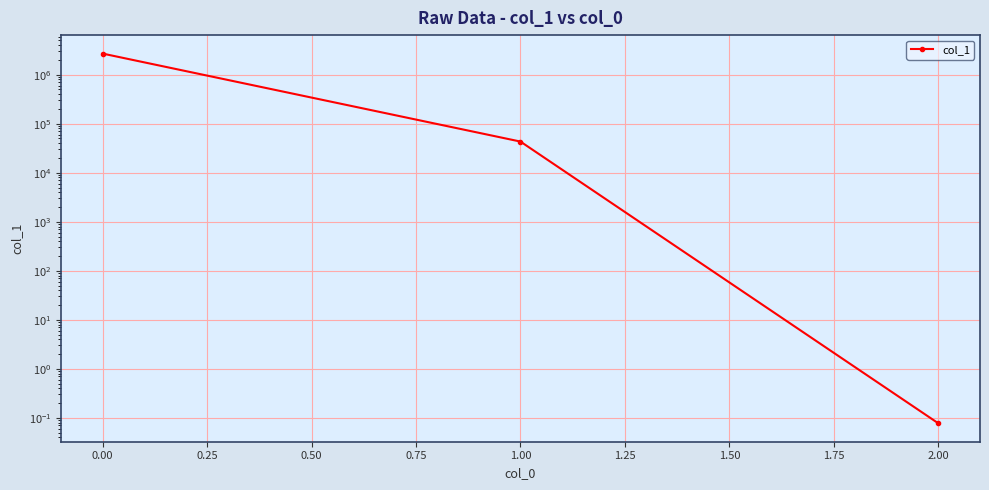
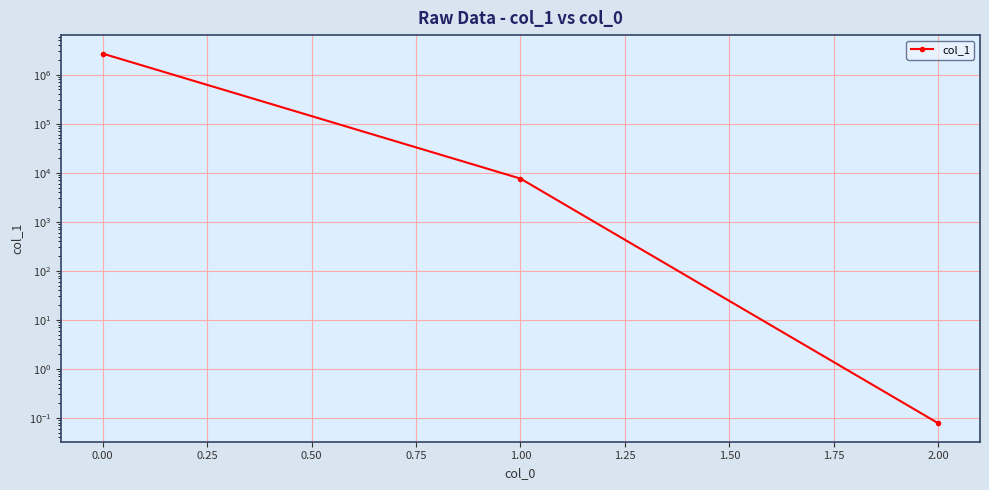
1.00: 40000 -> 8000
